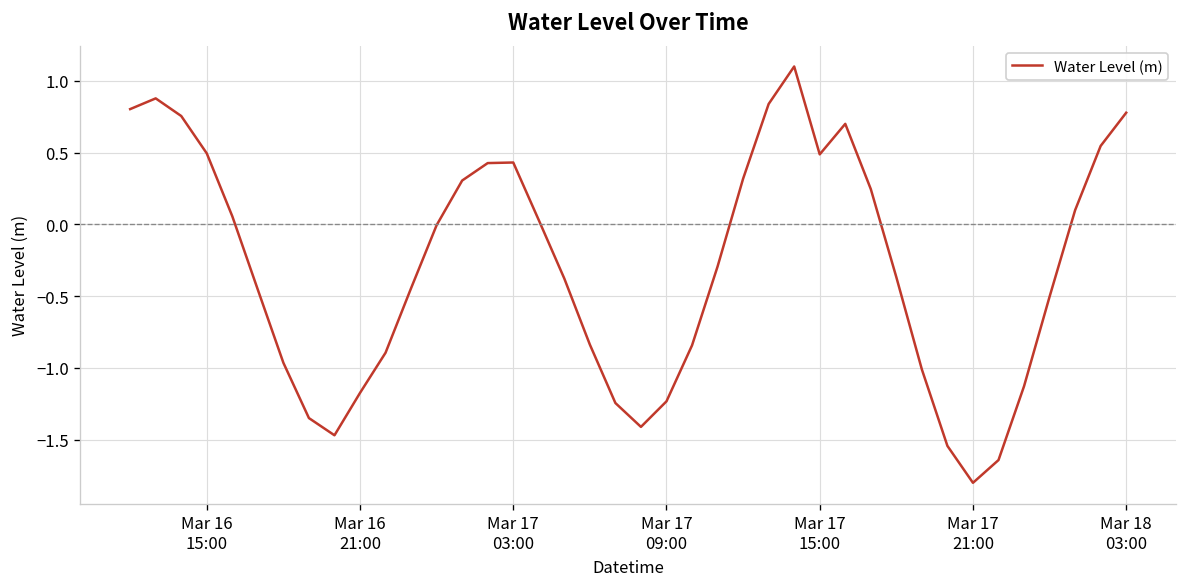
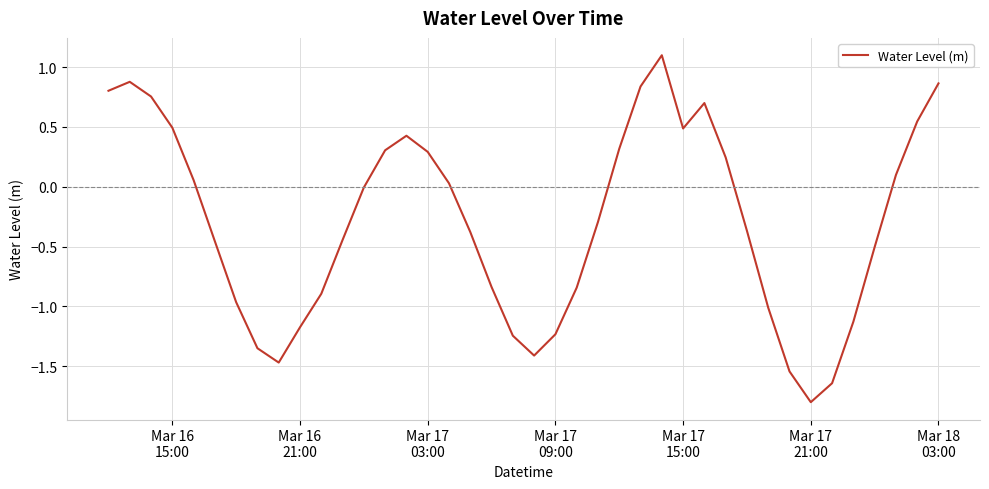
Mar 17 03:00: 0.43 -> 0.29
Mar 18 03:00: 0.78 -> 0.86
